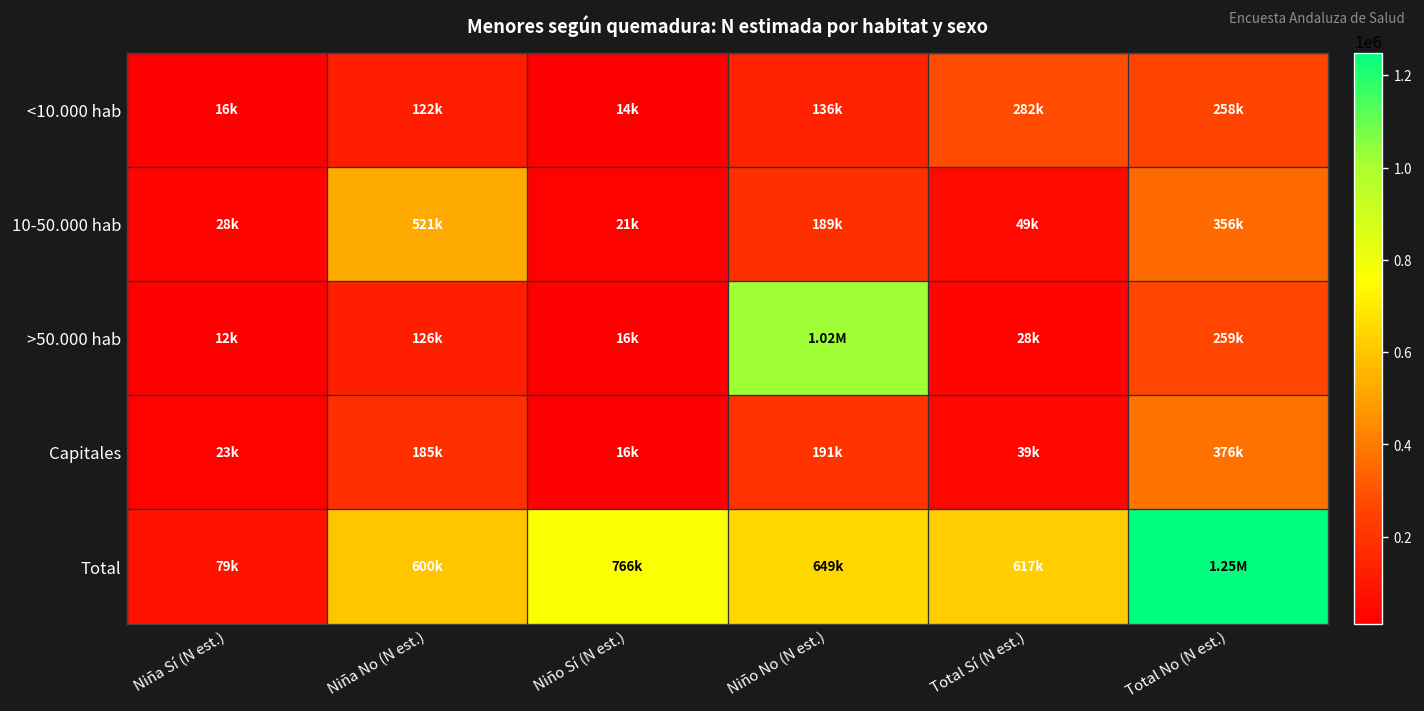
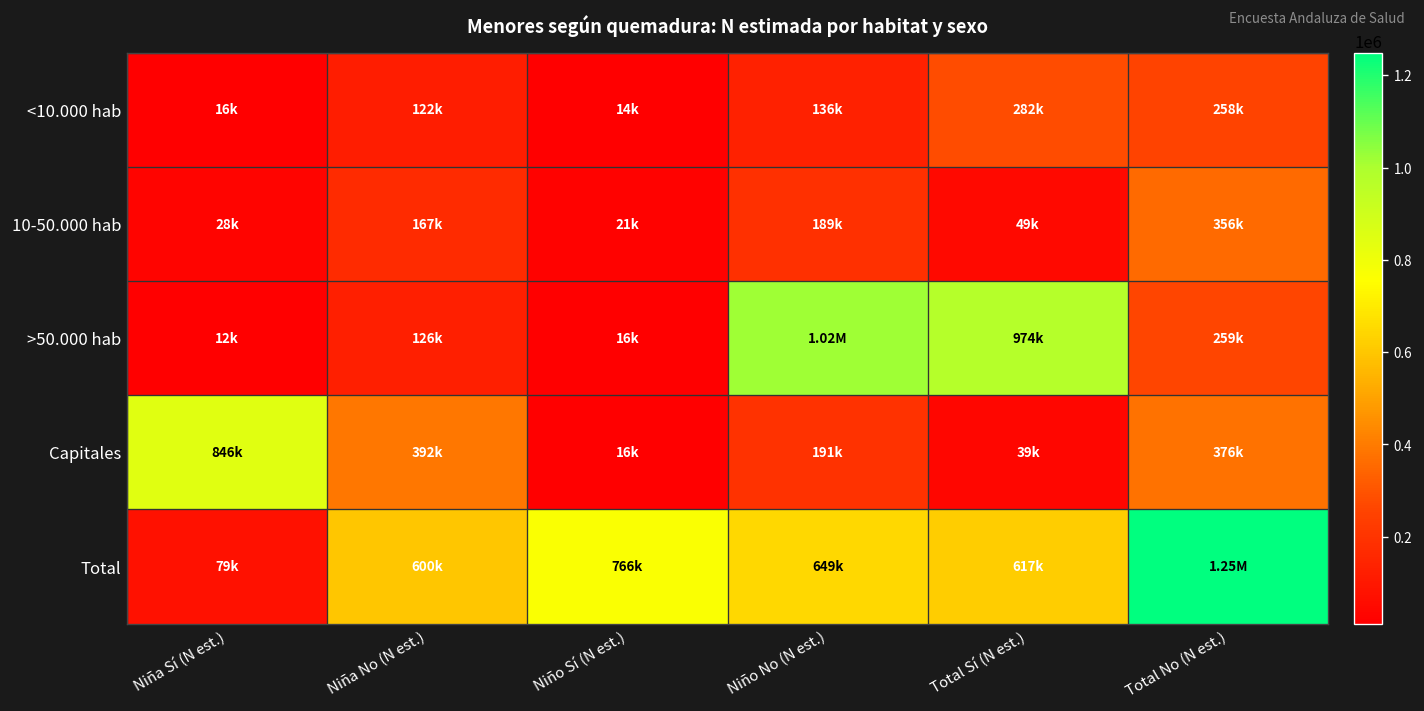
10-50.000 hab, Niña No (N est.): 521k -> 167k
>50.000 hab, Total Sí (N est.): 28k -> 974k
Capitales, Niña Sí (N est.): 23k -> 846k
Capitales, Niña No (N est.): 185k -> 392k
